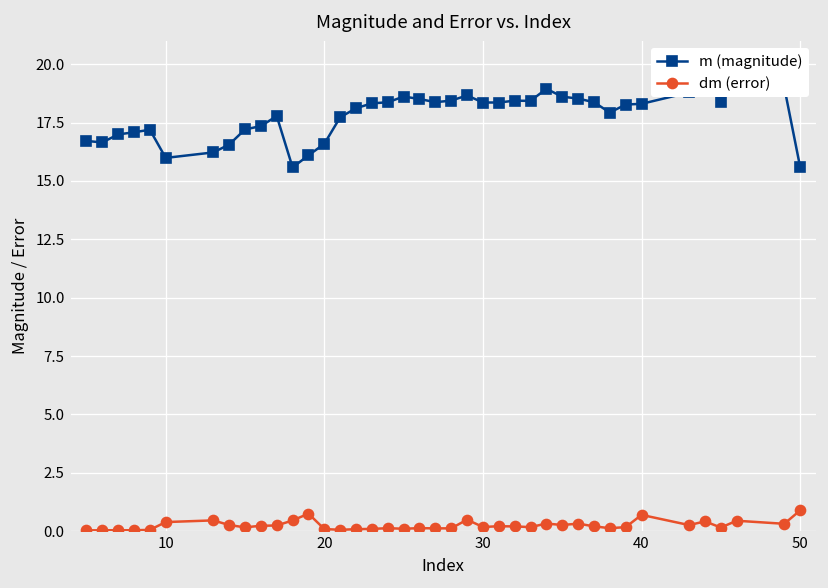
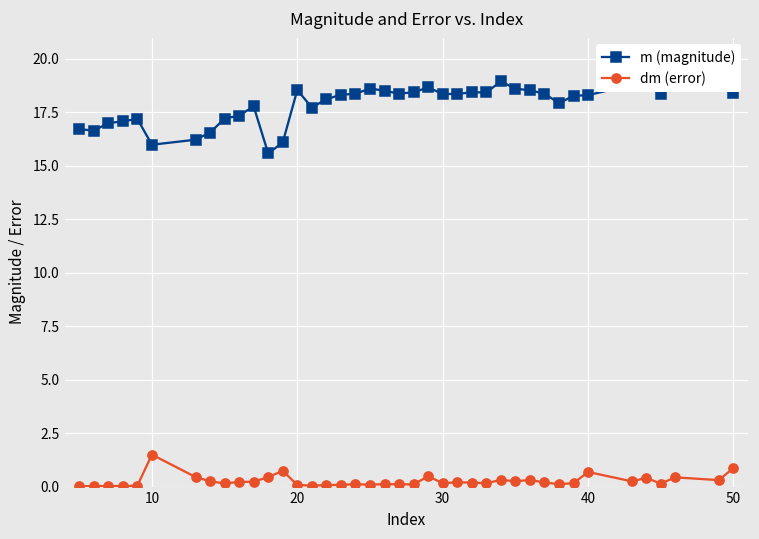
dm (error), 10: 0.4 -> 1.5
m (magnitude), 20: 16.6 -> 18.5
m (magnitude), 50: 15.6 -> 18.4
